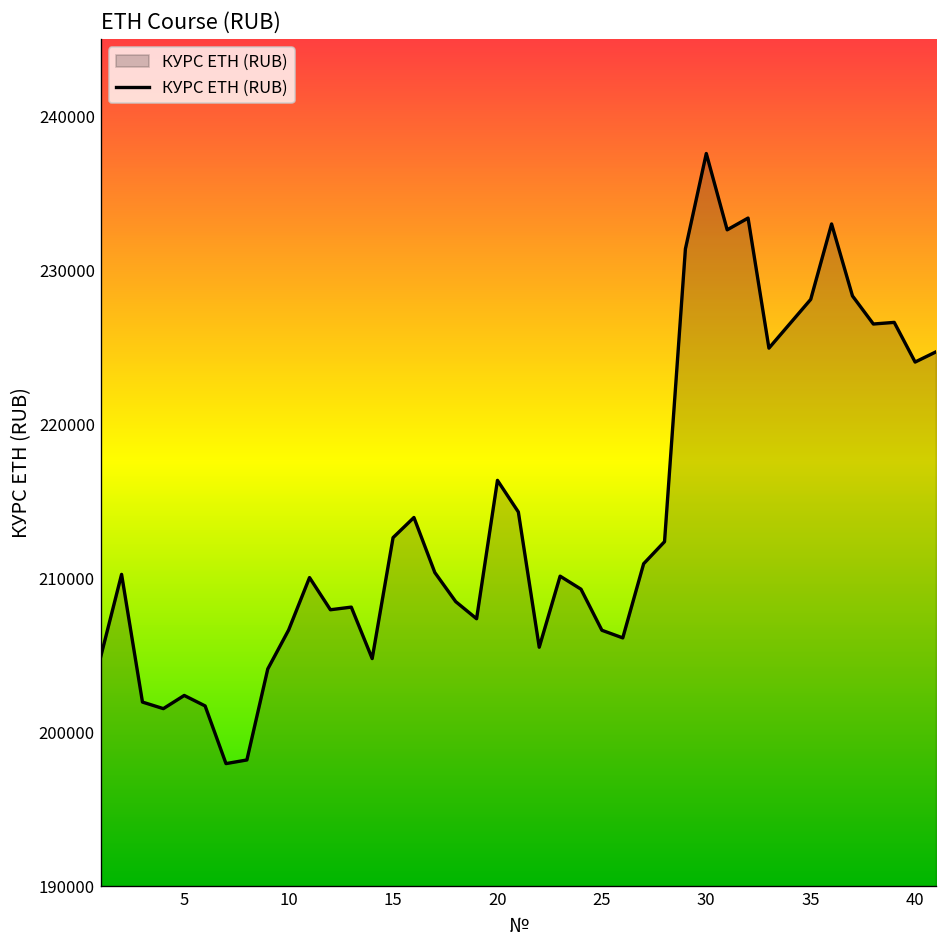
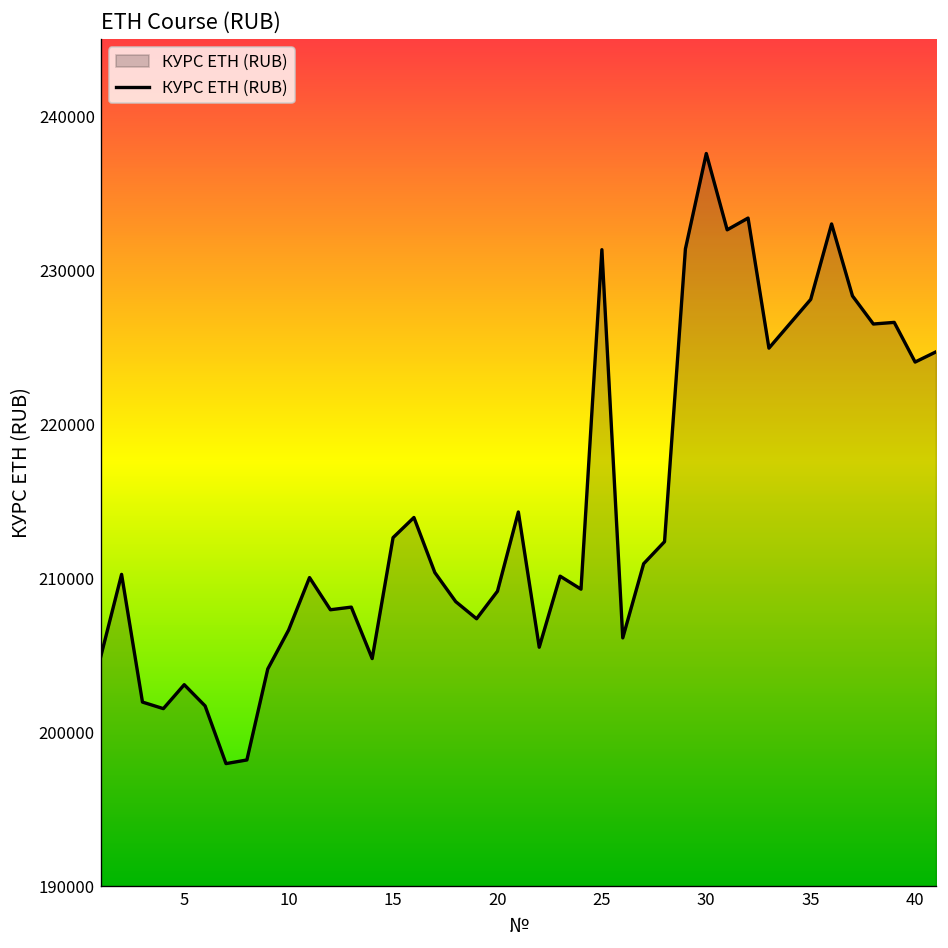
5: 202400 -> 203100
20: 216400 -> 209200
25: 206600 -> 231300
